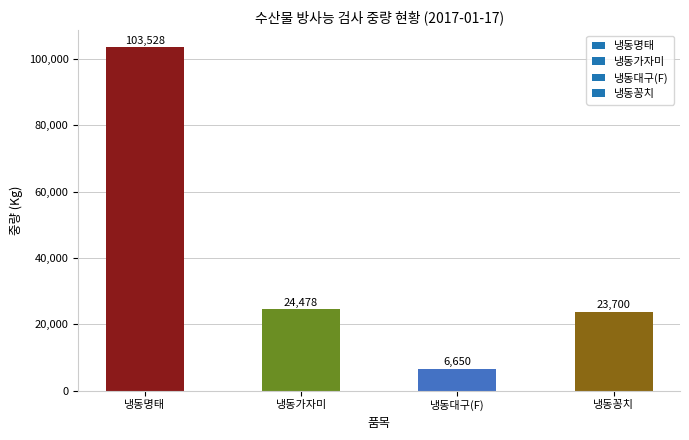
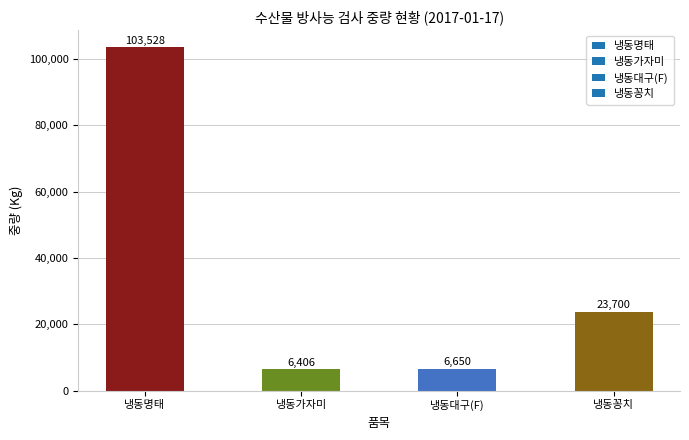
냉동가자미: 24,478 -> 6,406
